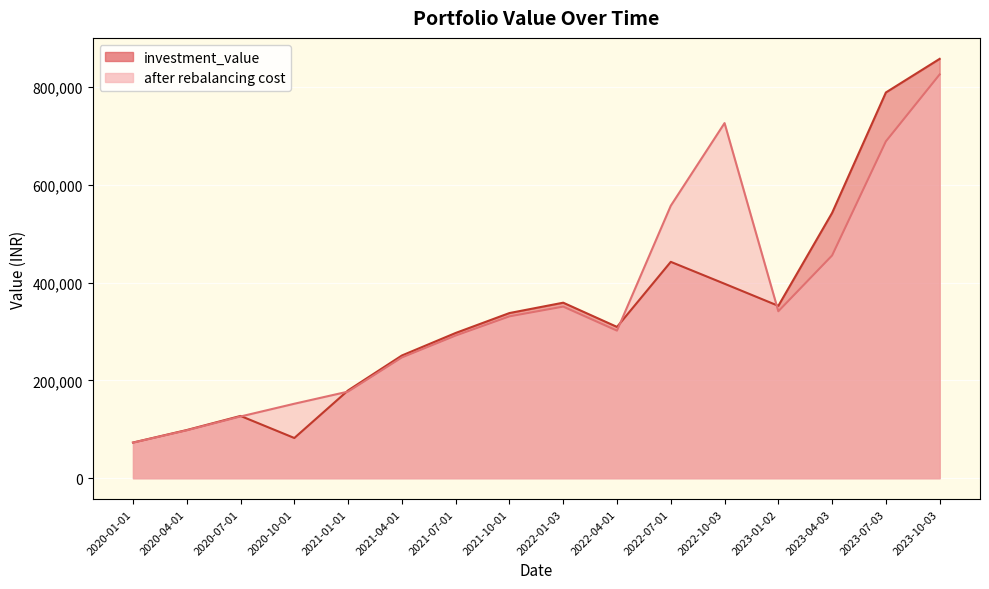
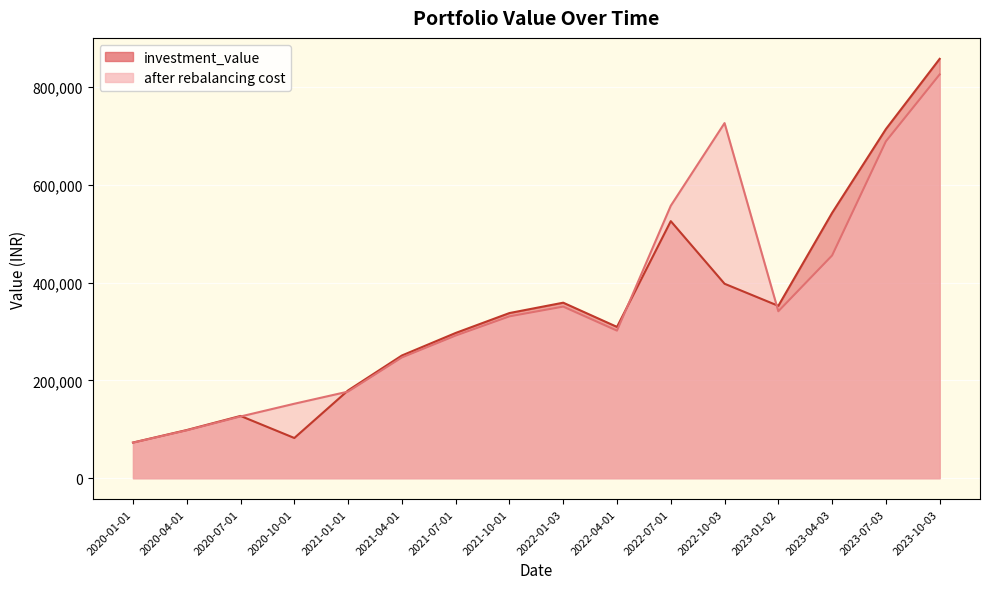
investment_value, 2022-07-01: 440,000 -> 530,000
investment_value, 2023-07-03: 790,000 -> 710,000
